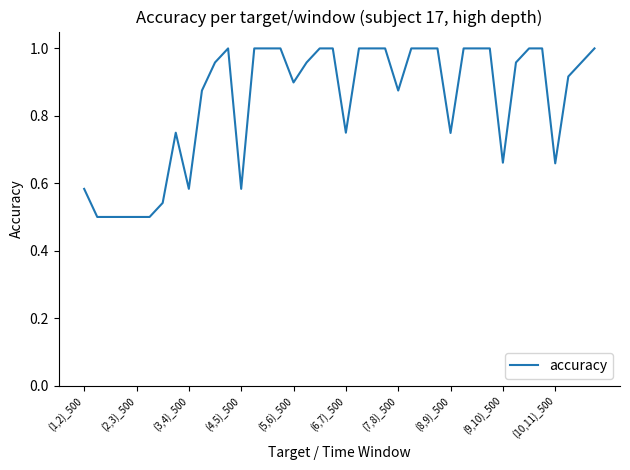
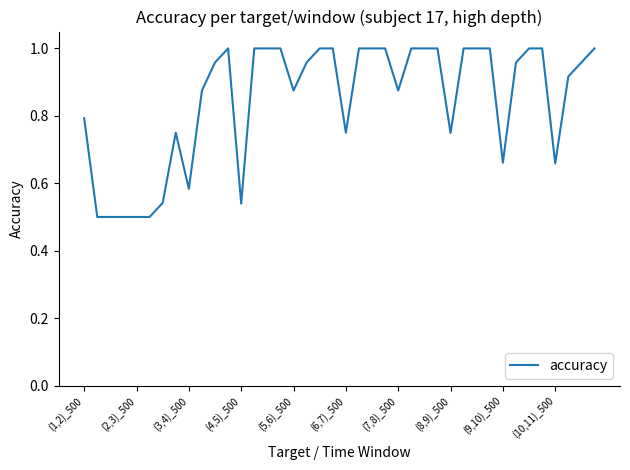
(1,2)_500: 0.58 -> 0.79
(4,5)_500: 0.58 -> 0.54
(5,6)_500: 0.90 -> 0.88
